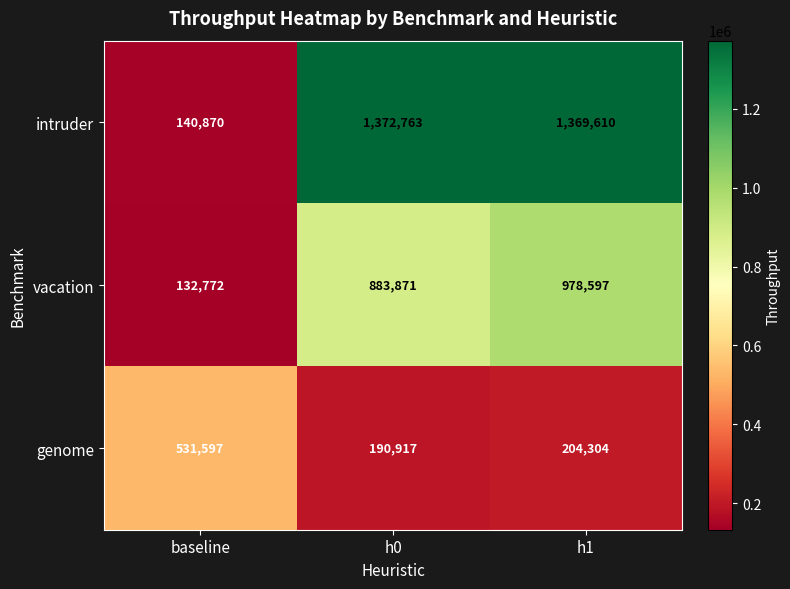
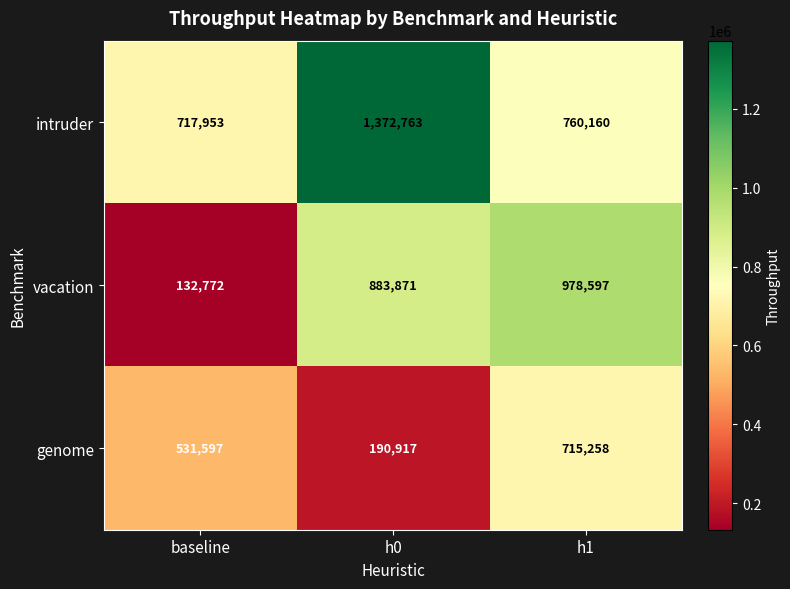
intruder, baseline: 140,870 -> 717,953
intruder, h1: 1,369,610 -> 760,160
genome, h1: 204,304 -> 715,258
